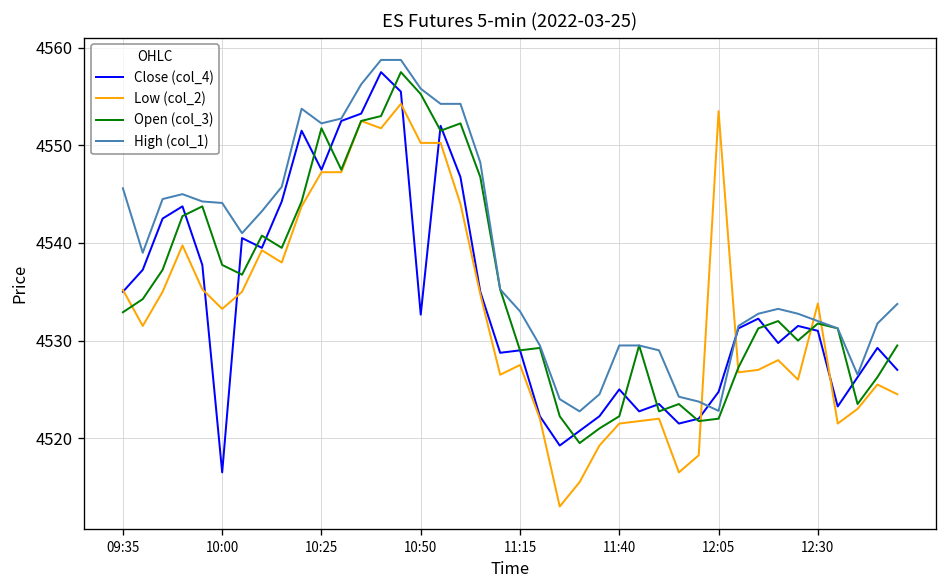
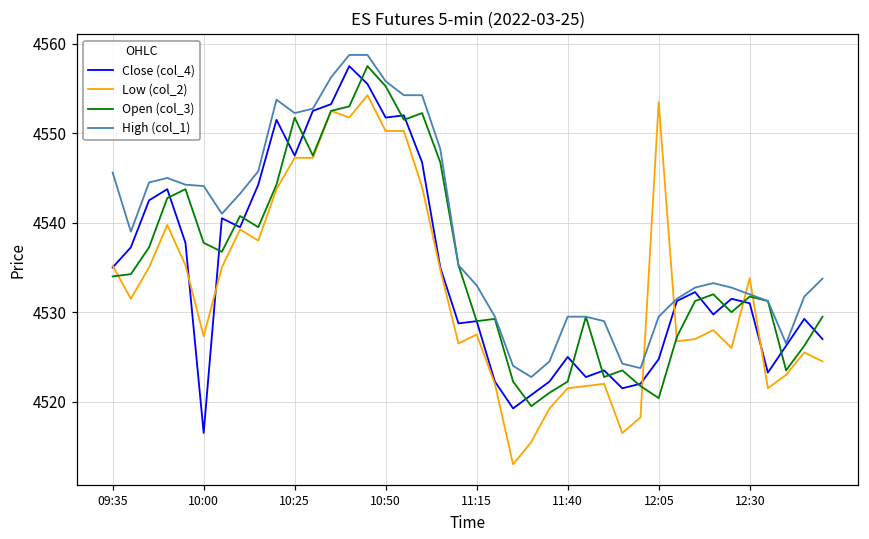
Open (col_3), 09:35: 4533 -> 4534
Low (col_2), 10:00: 4533 -> 4527
Close (col_4), 10:50: 4533 -> 4552
Open (col_3), 12:05: 4522 -> 4520
High (col_1), 12:05: 4523 -> 4530
